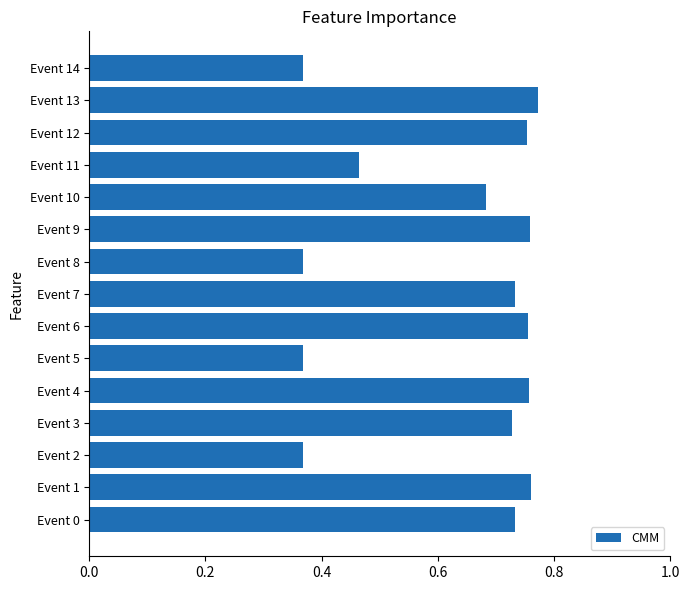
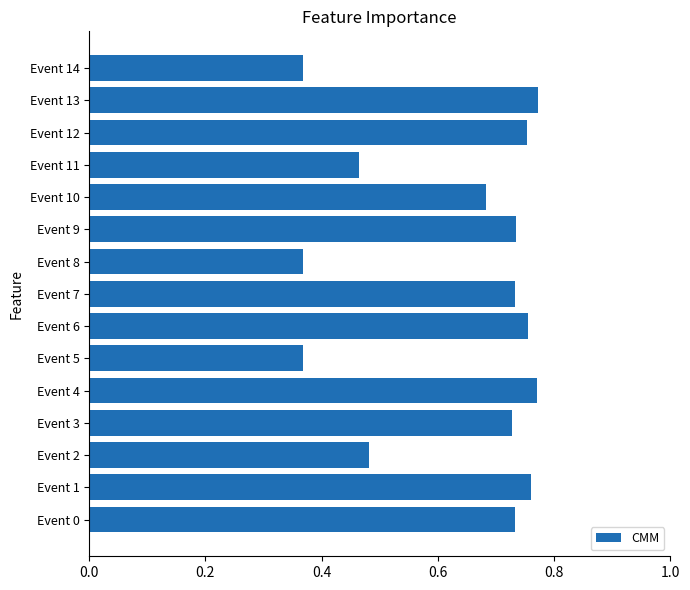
Event 9: 0.76 -> 0.73
Event 4: 0.76 -> 0.77
Event 2: 0.37 -> 0.48
